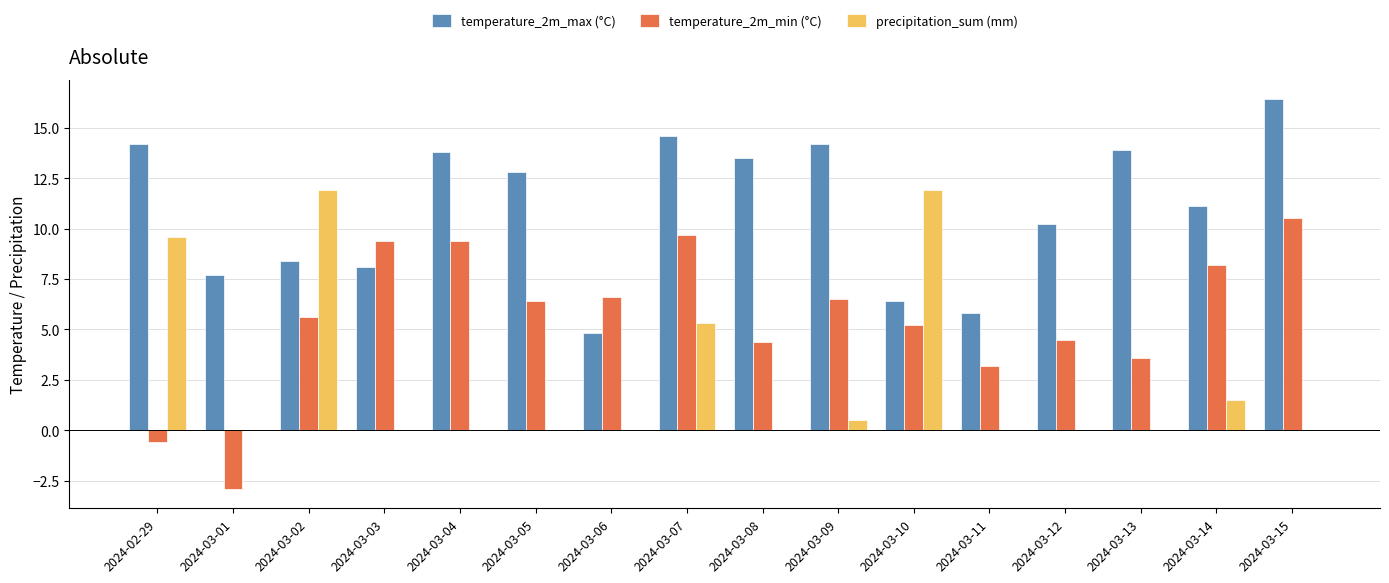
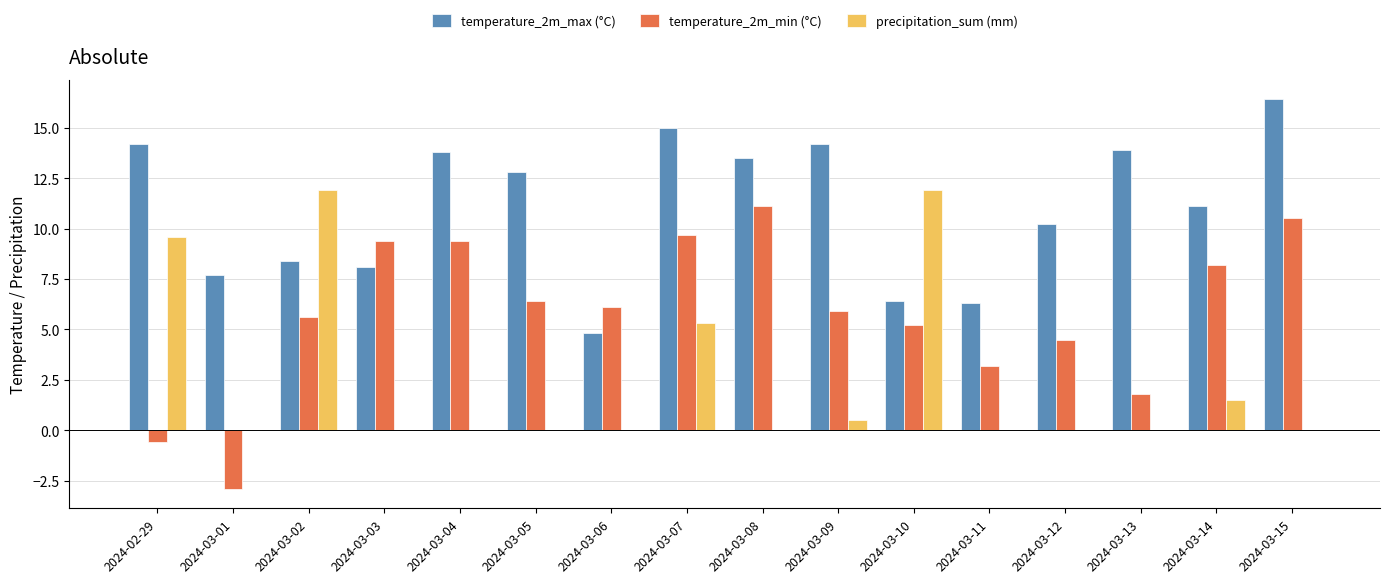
temperature_2m_min (°C), 2024-03-06: 6.6 -> 6.1
temperature_2m_max (°C), 2024-03-07: 14.6 -> 15.0
temperature_2m_min (°C), 2024-03-08: 4.4 -> 11.1
temperature_2m_min (°C), 2024-03-09: 6.5 -> 5.9
temperature_2m_max (°C), 2024-03-11: 5.8 -> 6.3
temperature_2m_min (°C), 2024-03-13: 3.6 -> 1.8
